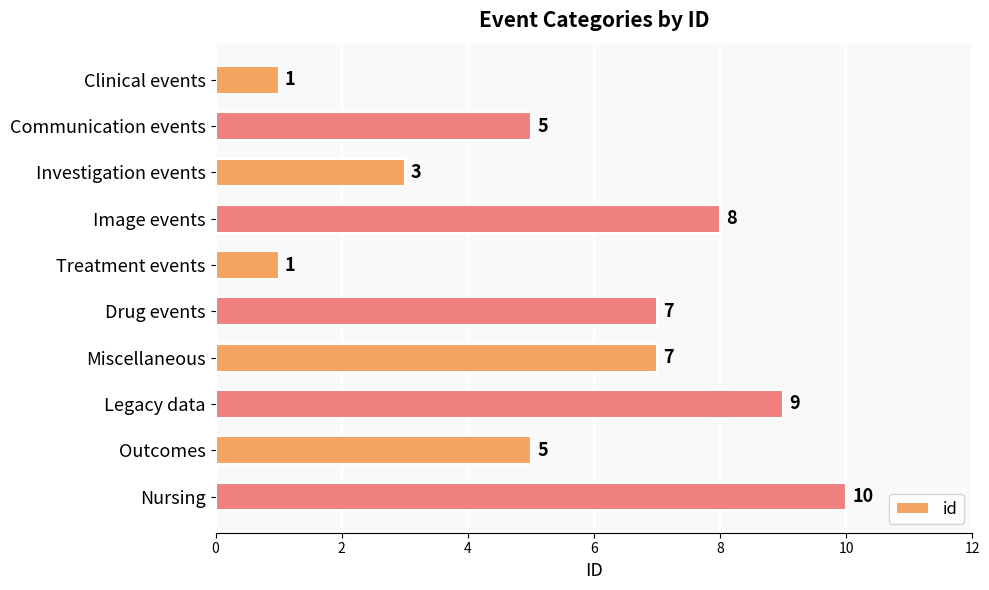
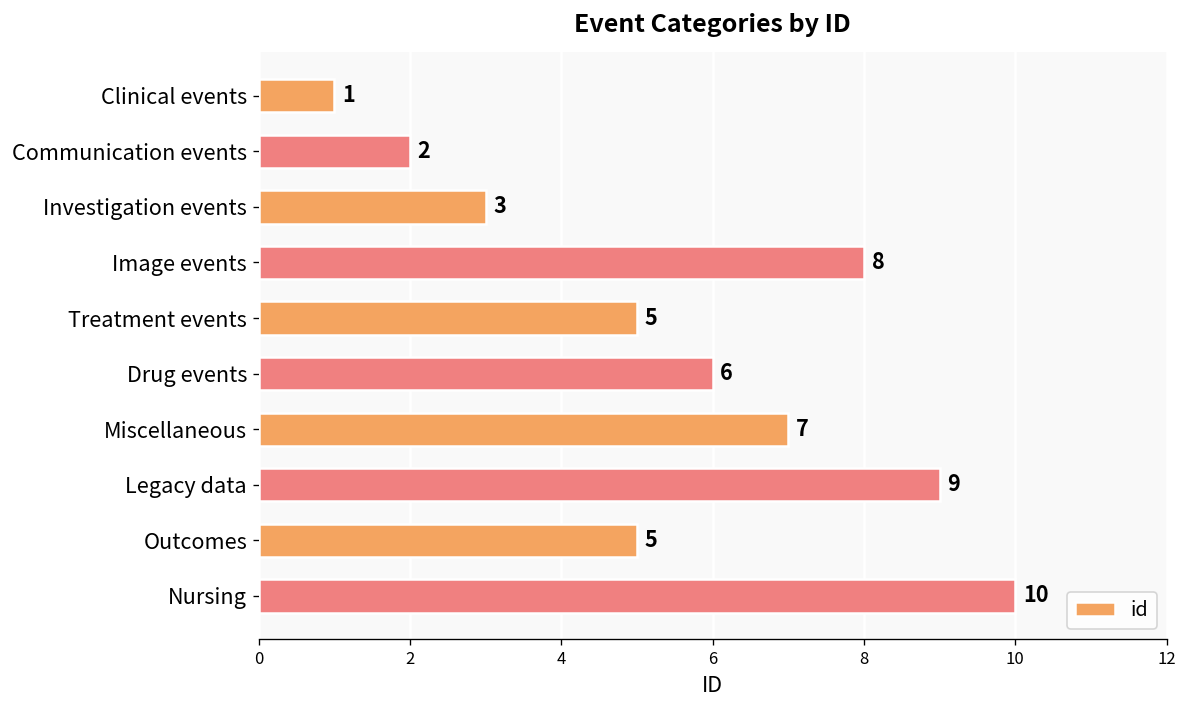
Communication events: 5 -> 2
Treatment events: 1 -> 5
Drug events: 7 -> 6
